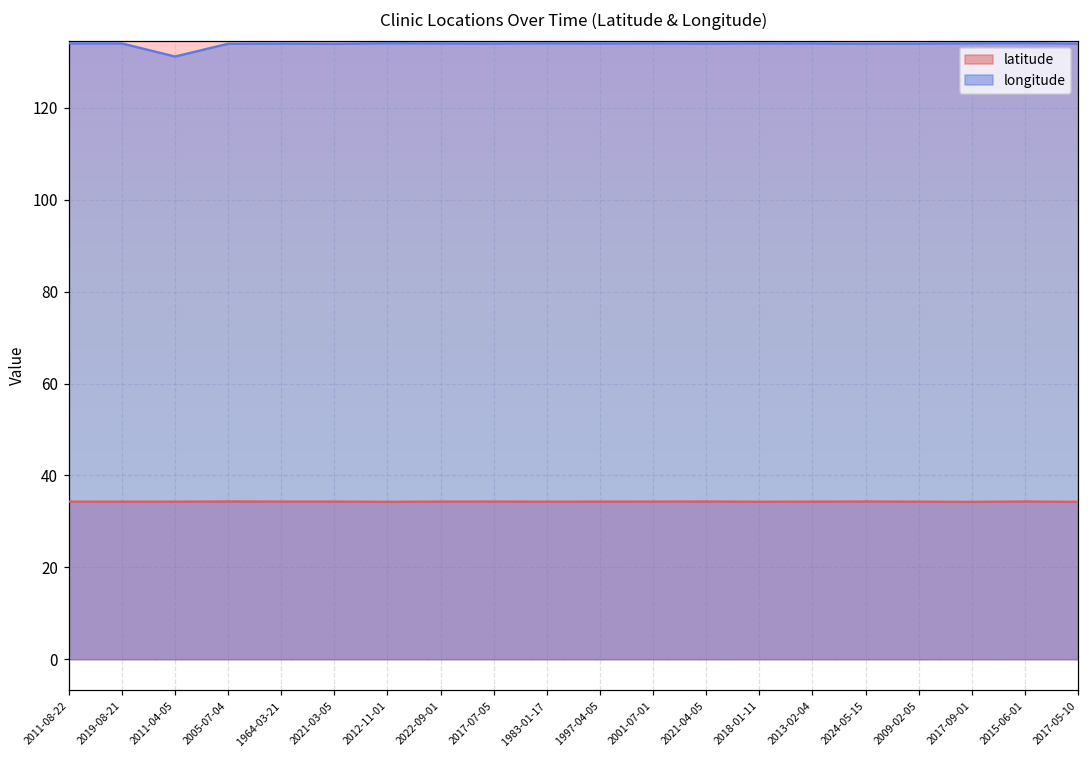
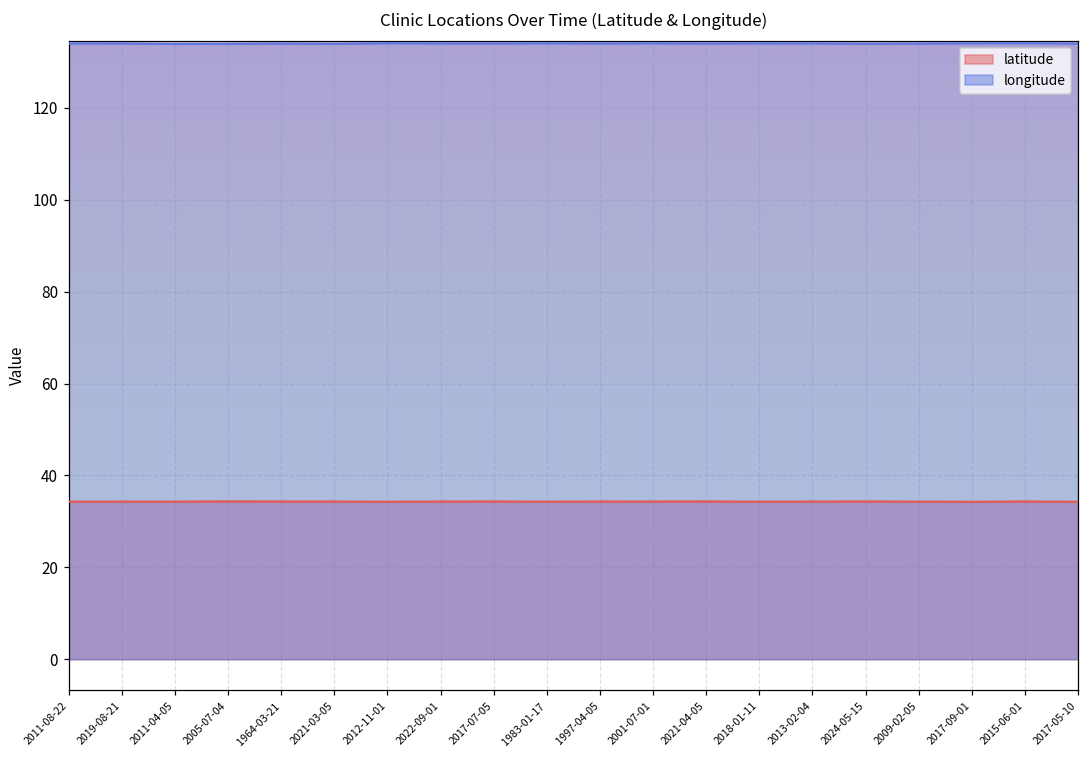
longitude, 2011-04-05: 131 -> 134
